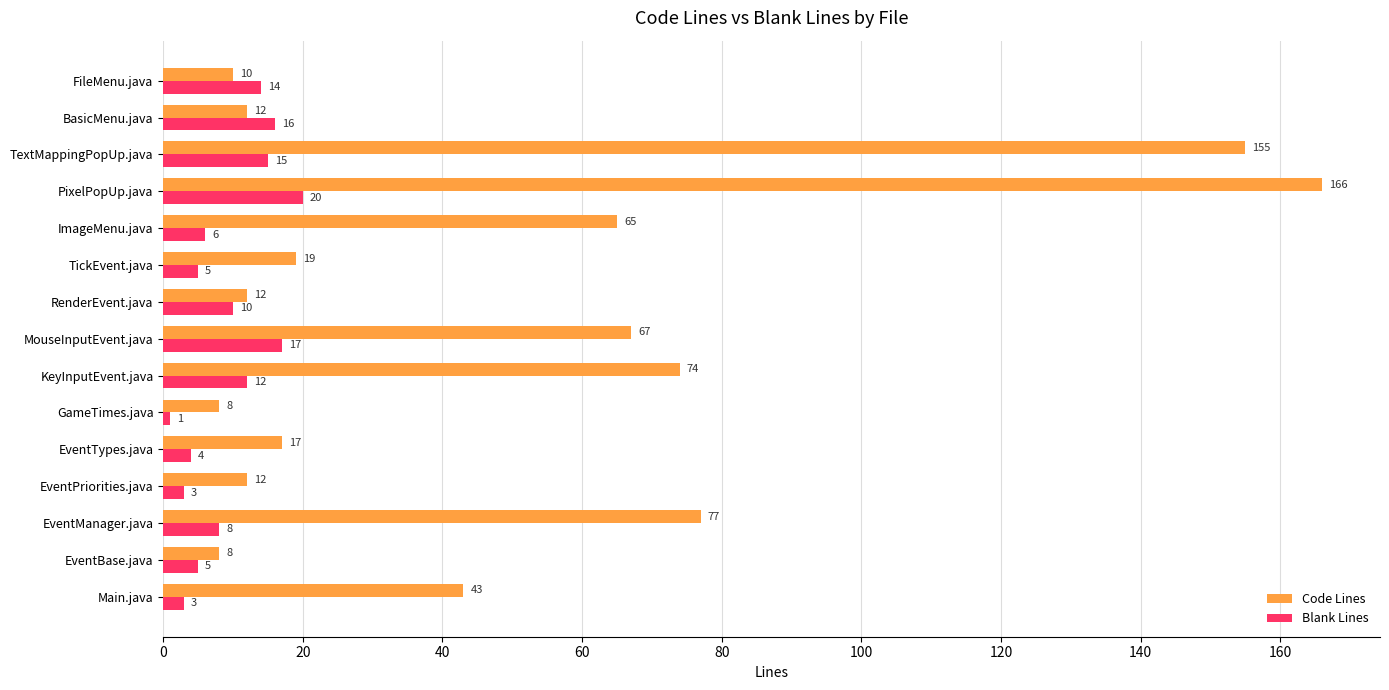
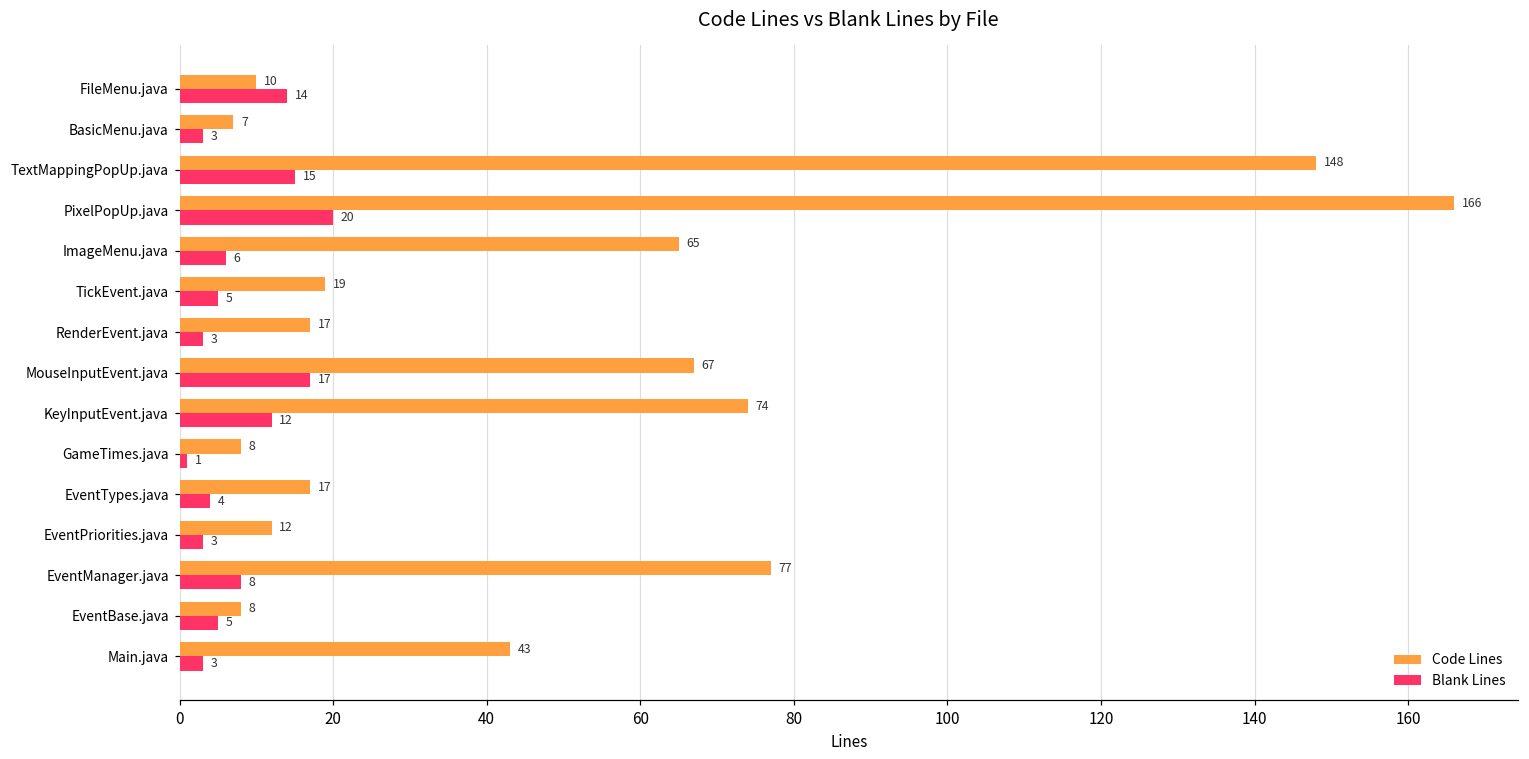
Code Lines, BasicMenu.java: 12 -> 7
Blank Lines, BasicMenu.java: 16 -> 3
Code Lines, TextMappingPopUp.java: 155 -> 148
Code Lines, RenderEvent.java: 12 -> 17
Blank Lines, RenderEvent.java: 10 -> 3
